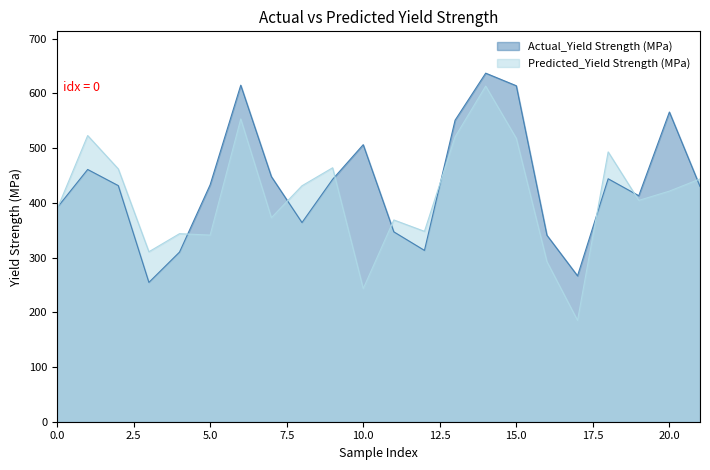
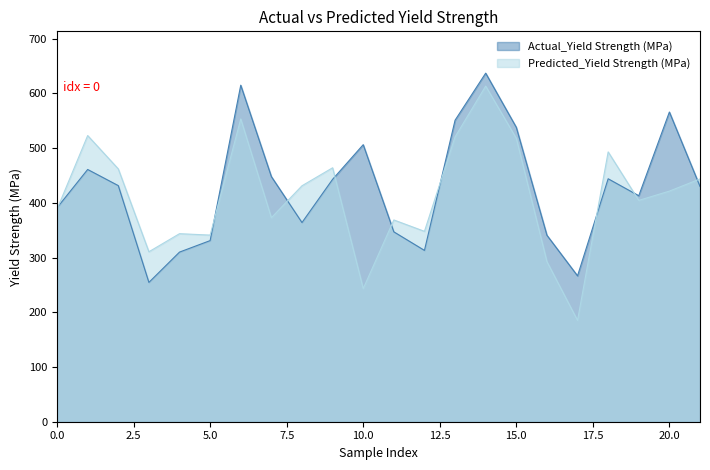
Actual_Yield Strength (MPa), 5.0: 430 -> 330
Actual_Yield Strength (MPa), 15.0: 610 -> 540
